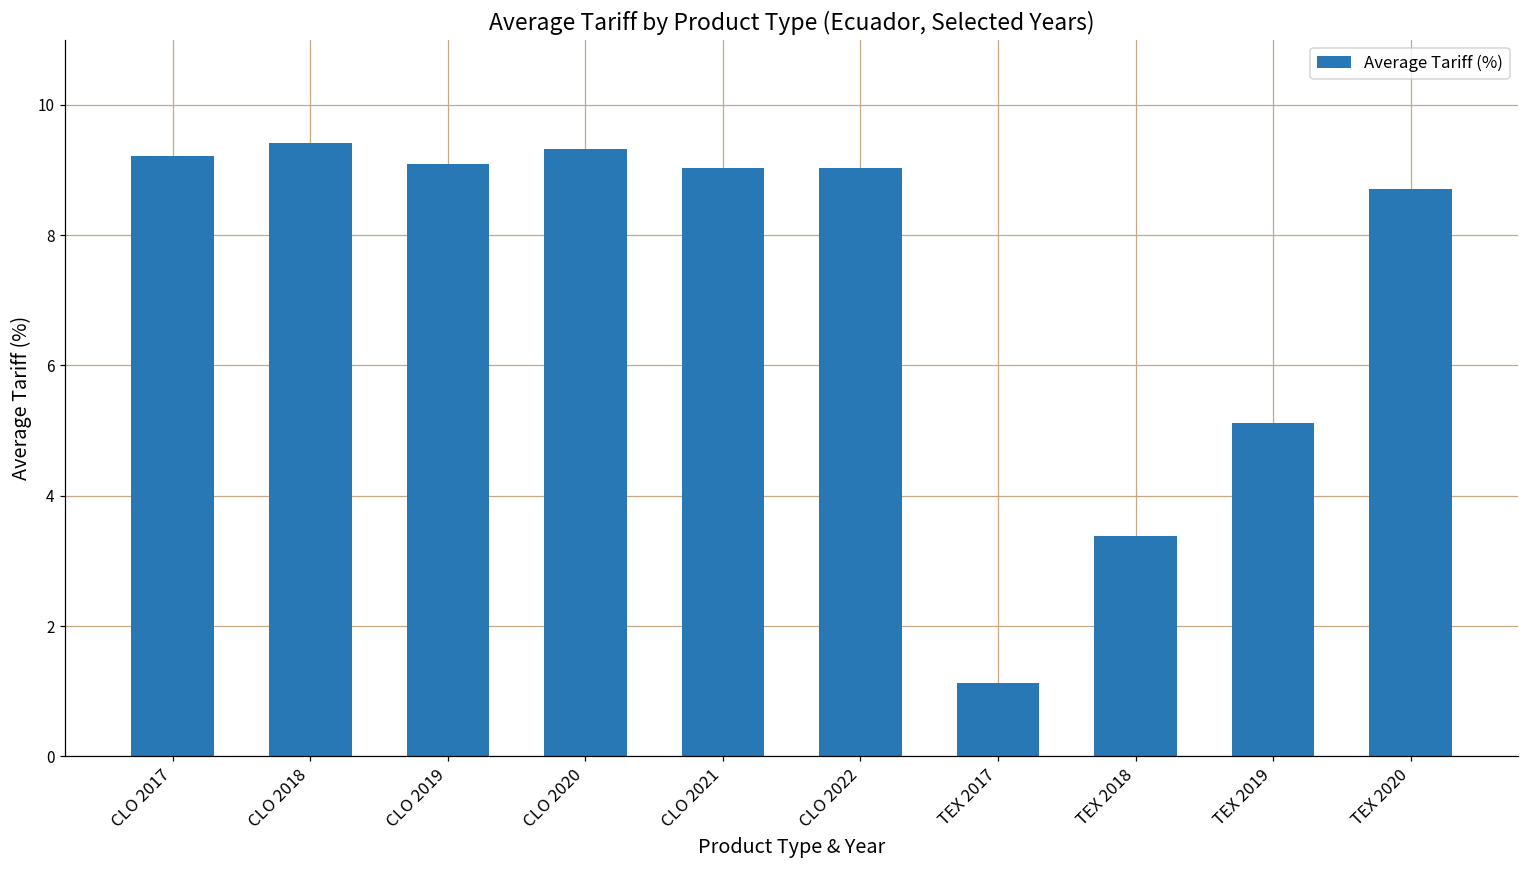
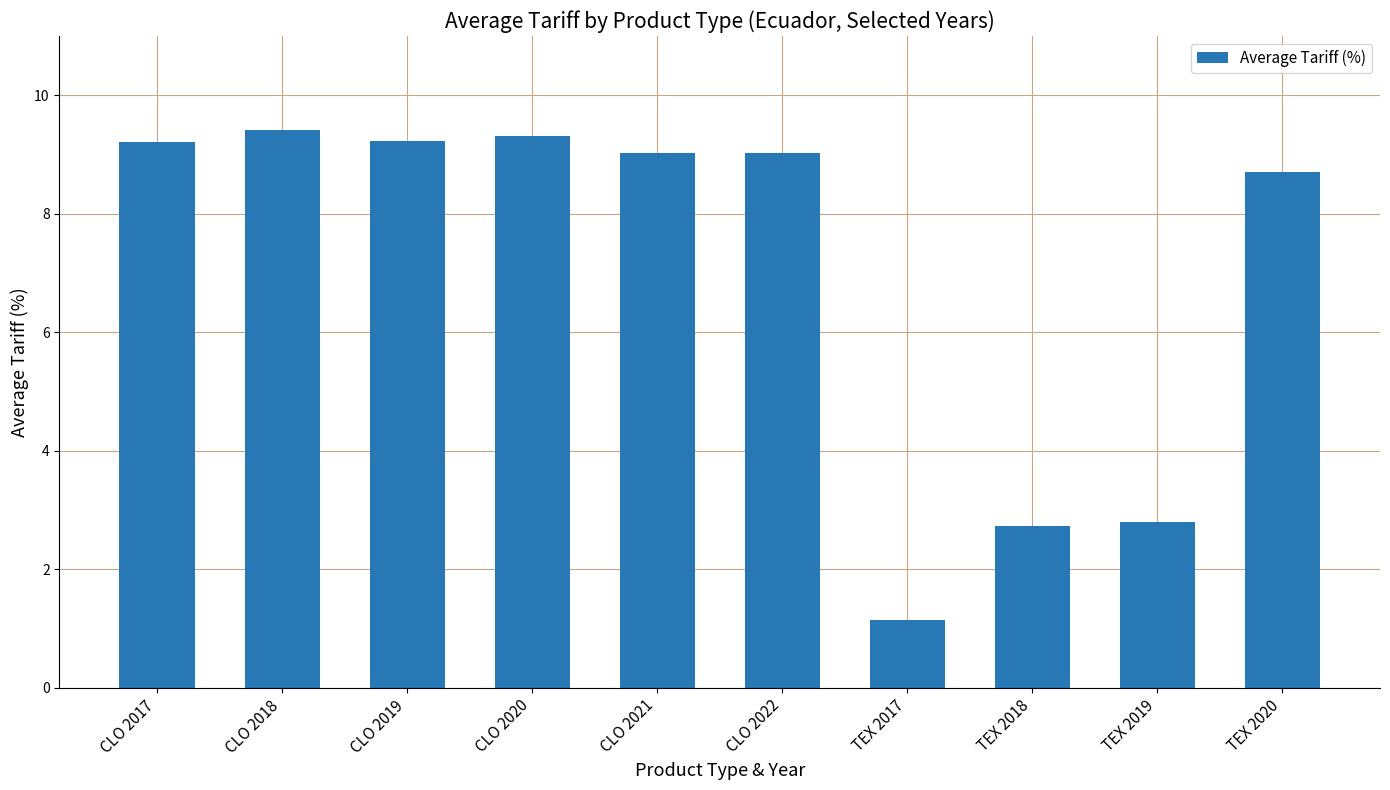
CLO 2019: 9.1 -> 9.2
TEX 2018: 3.4 -> 2.7
TEX 2019: 5.1 -> 2.8
